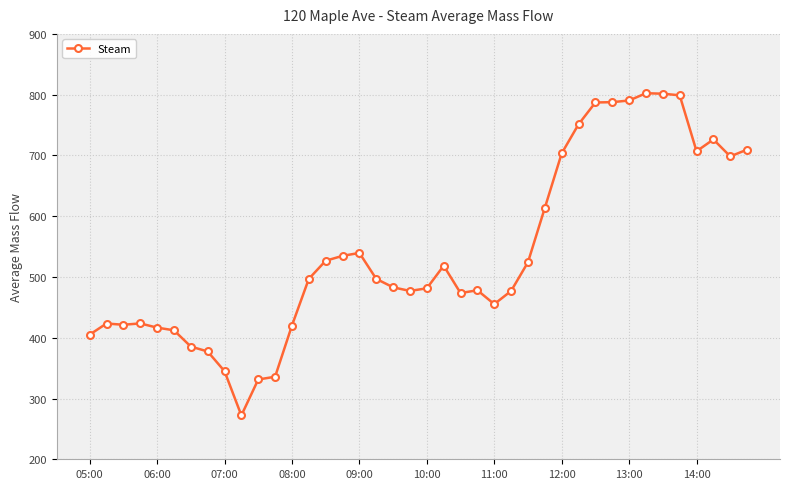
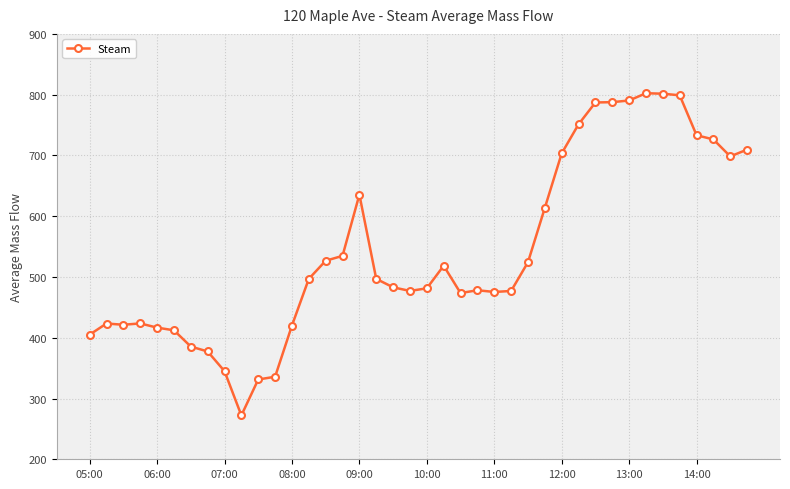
09:00: 540 -> 640
11:00: 460 -> 480
14:00: 710 -> 730
